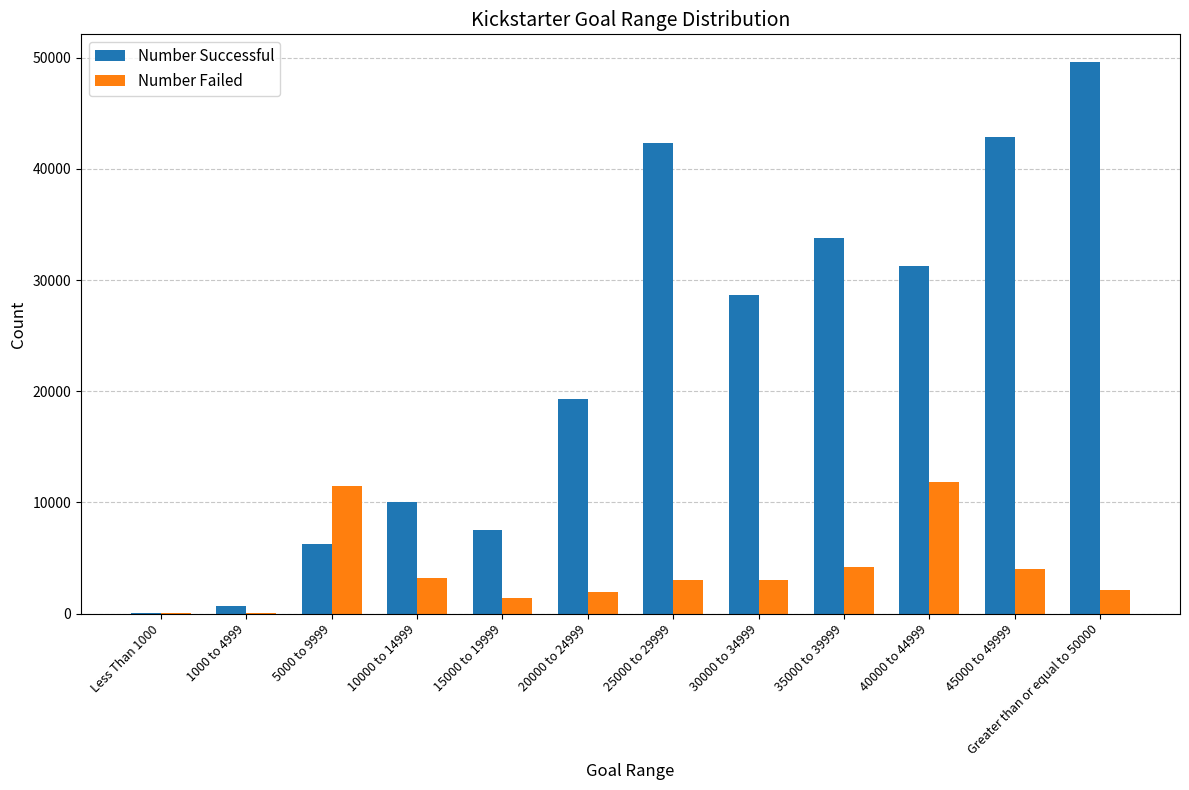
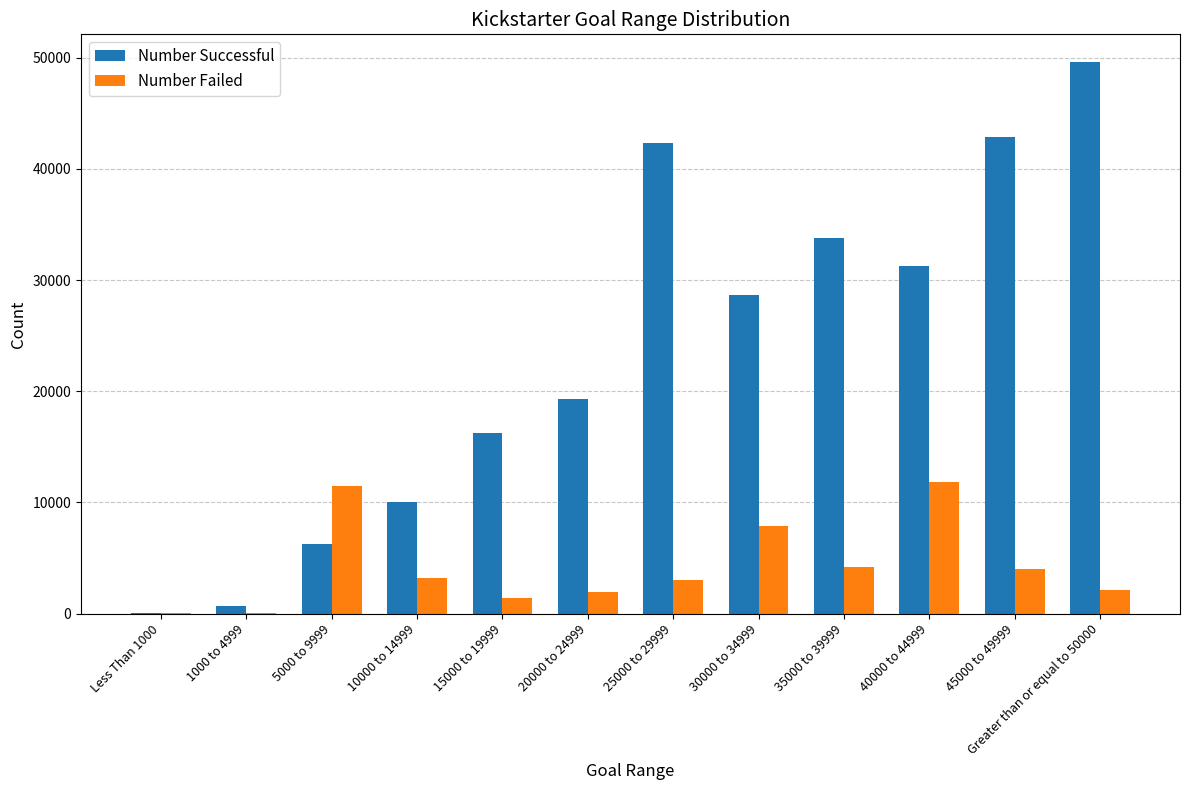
Number Successful, 15000 to 19999: 7500 -> 16200
Number Failed, 30000 to 34999: 3000 -> 7900
